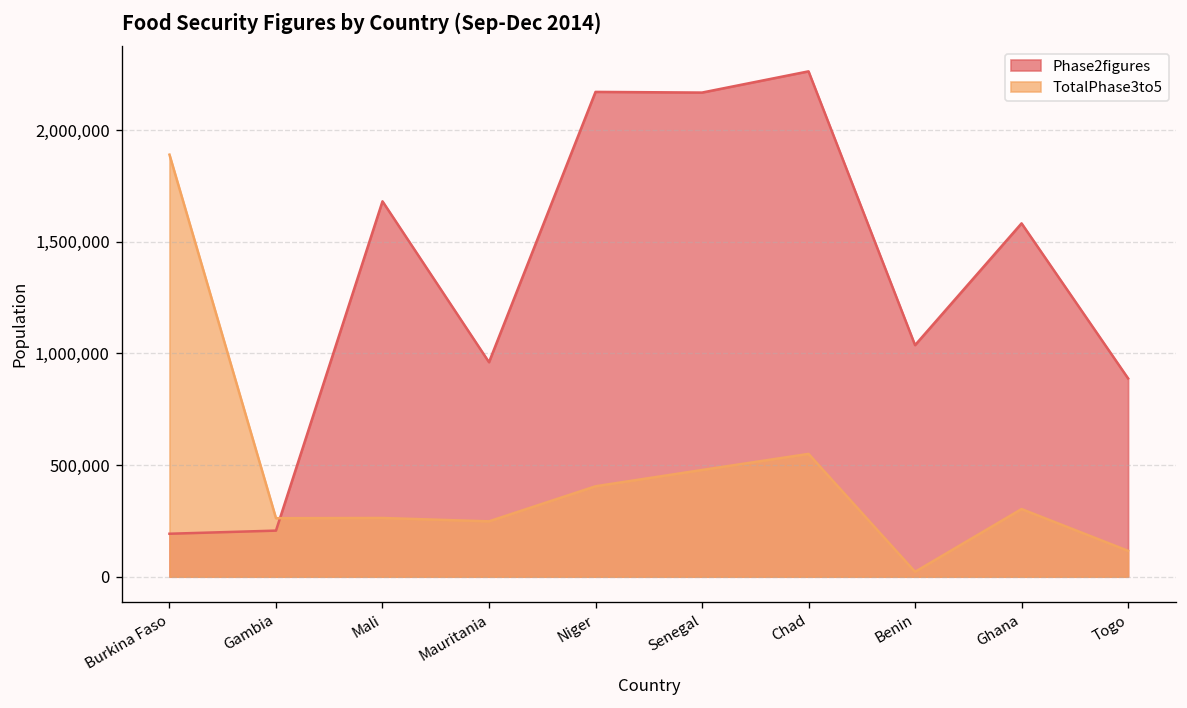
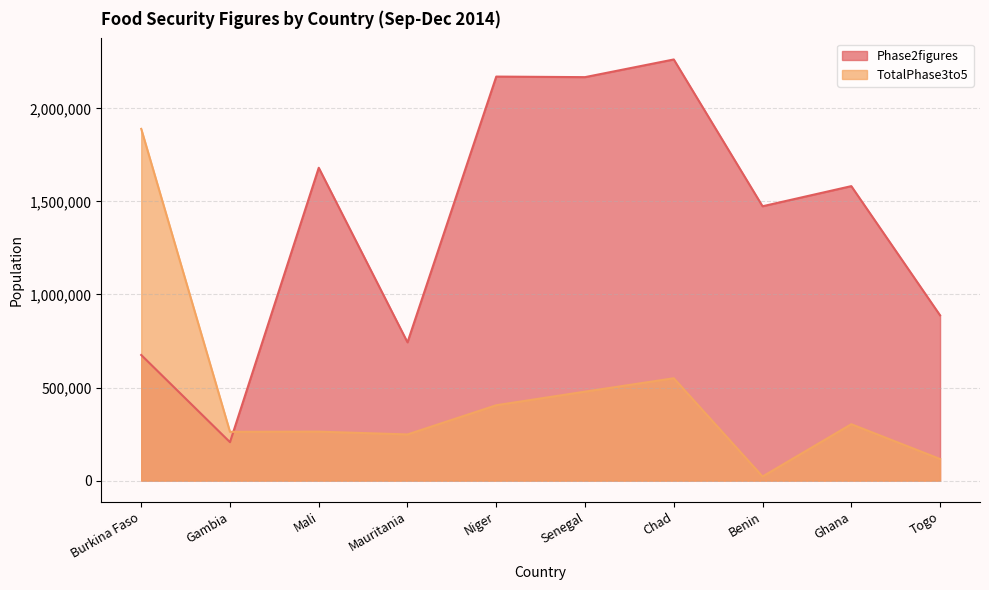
Phase2figures, Burkina Faso: 190,000 -> 680,000
Phase2figures, Mauritania: 960,000 -> 740,000
Phase2figures, Benin: 1,040,000 -> 1,470,000
